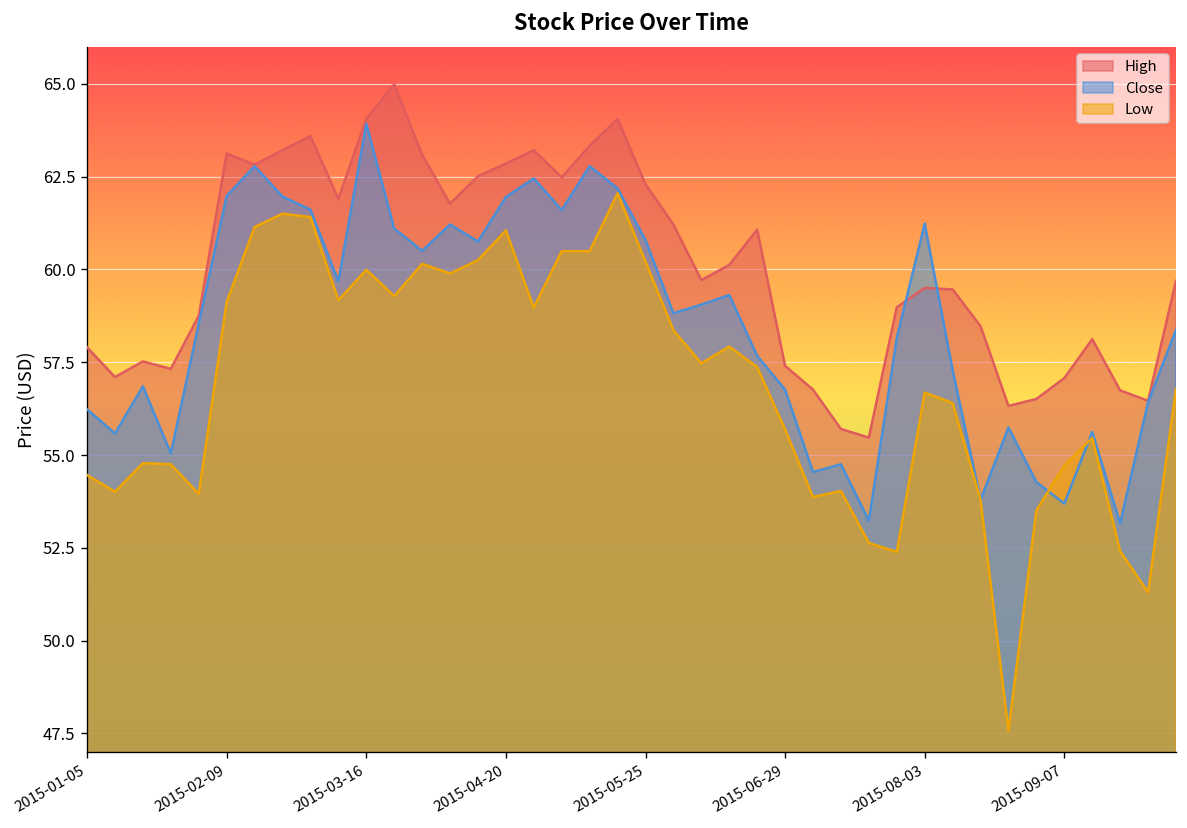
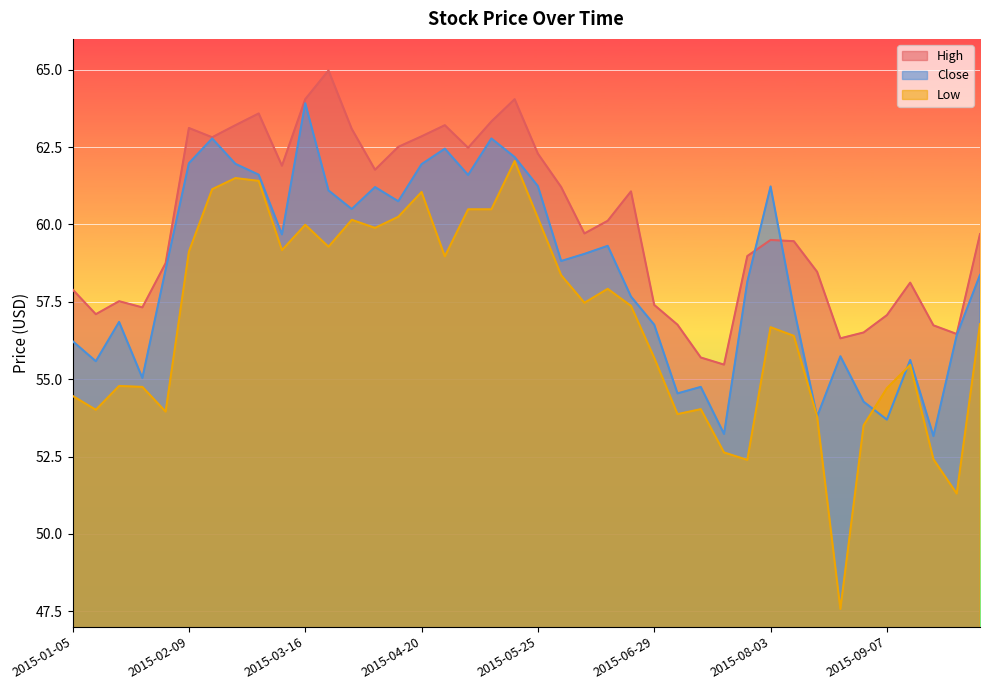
Close, 2015-05-25: 60.8 -> 61.2
